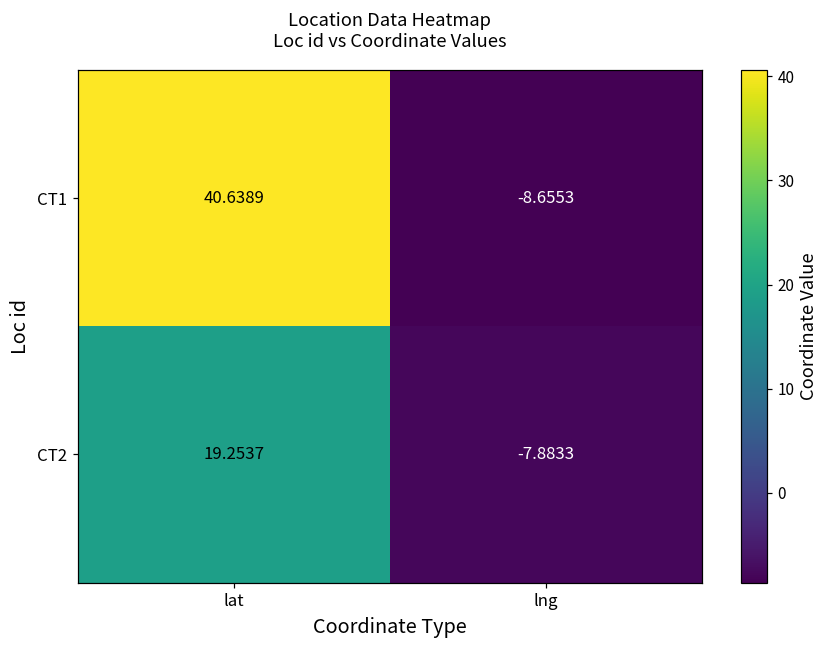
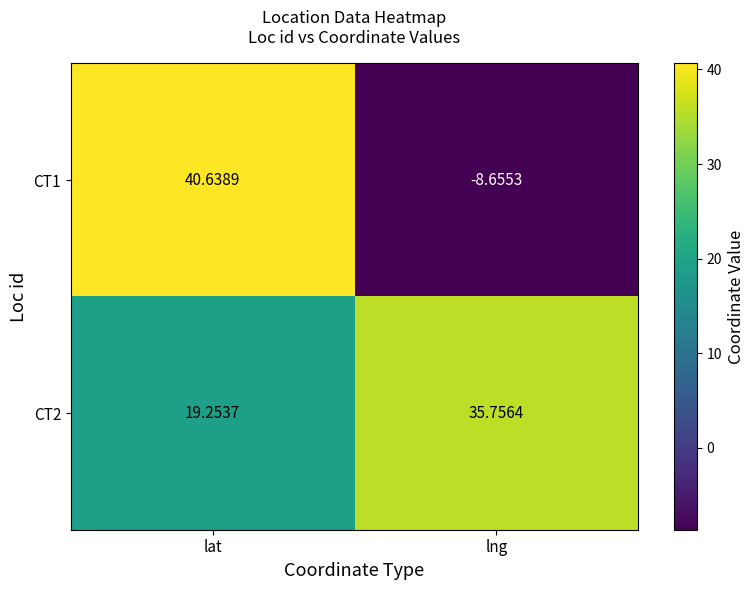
CT2, lng: -7.8833 -> 35.7564
